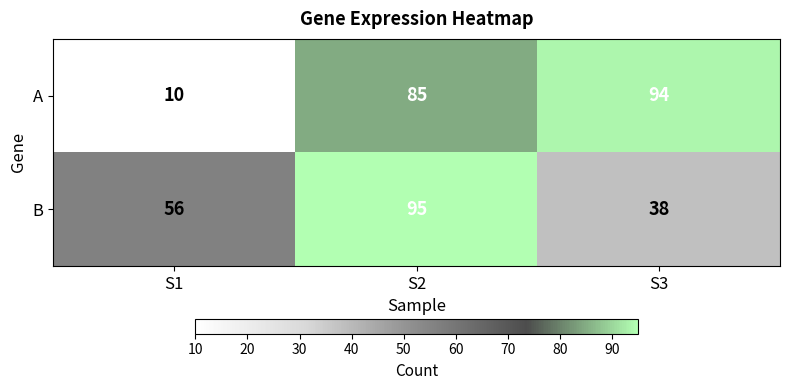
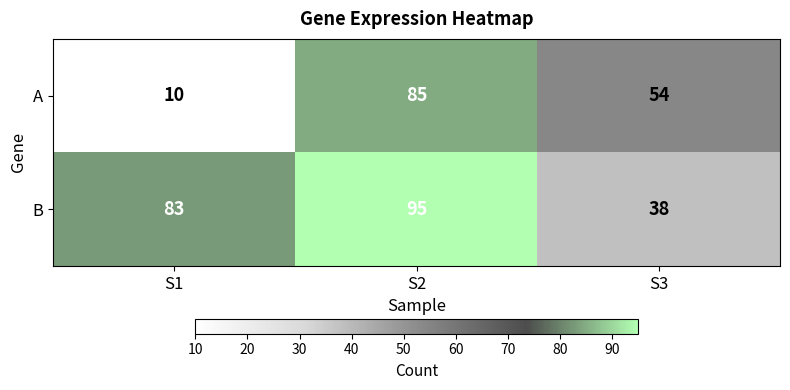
A, S3: 94 -> 54
B, S1: 56 -> 83
